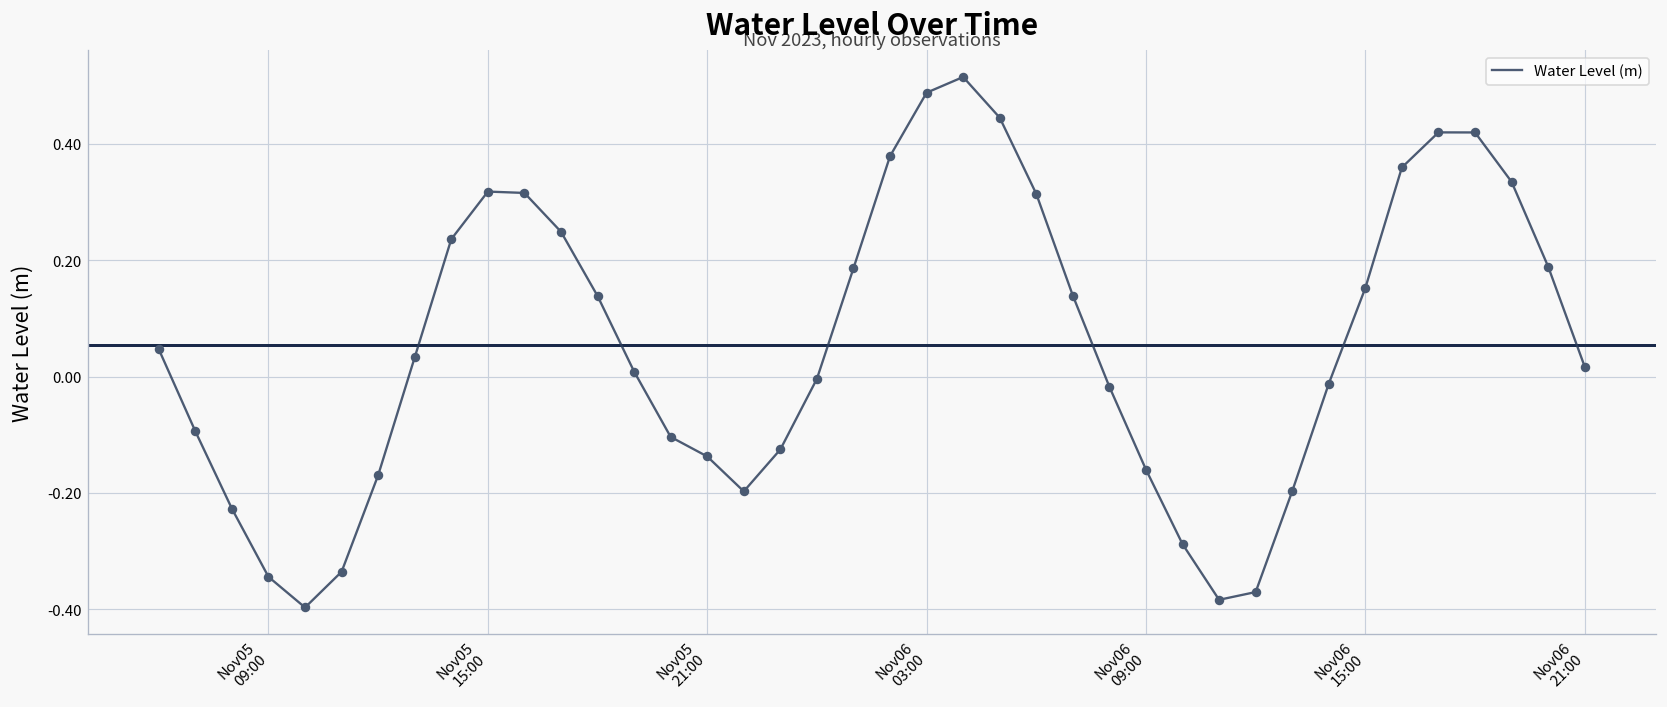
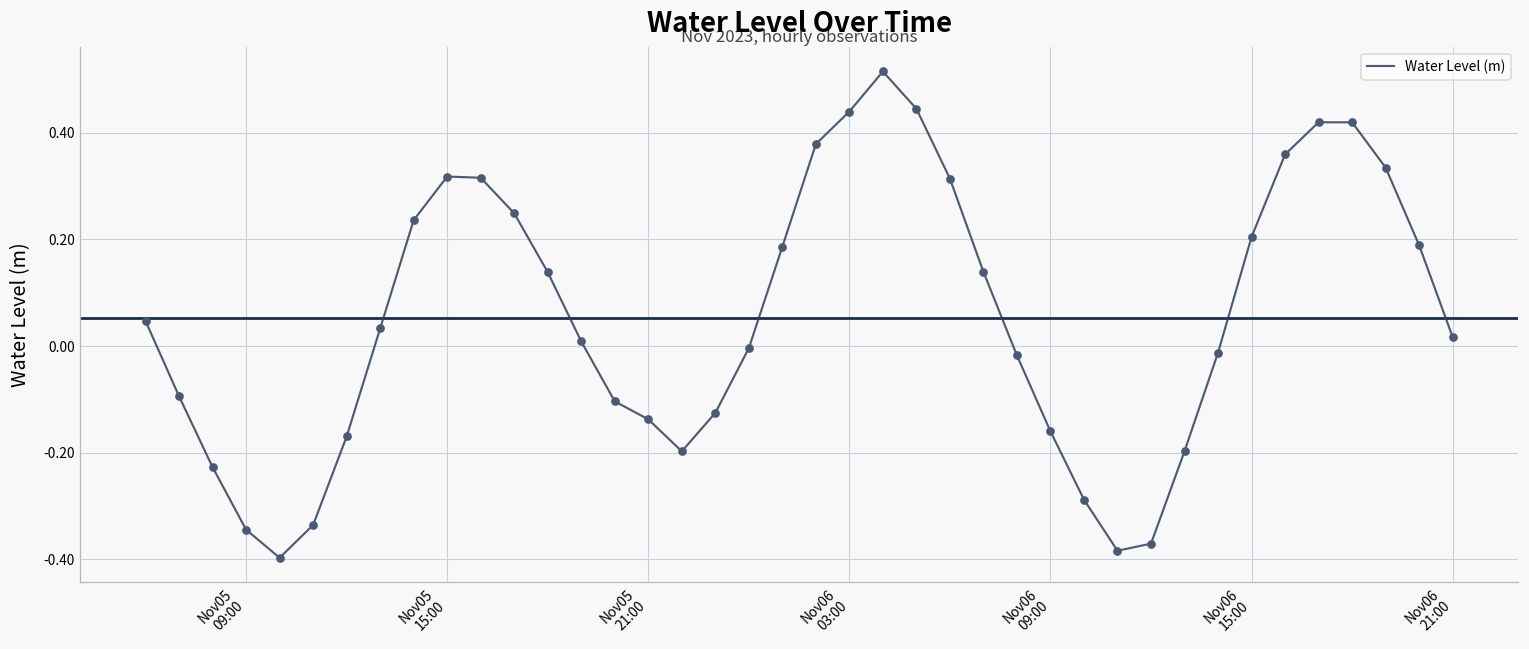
Nov06 03:00: 0.49 -> 0.44
Nov06 15:00: 0.15 -> 0.20
